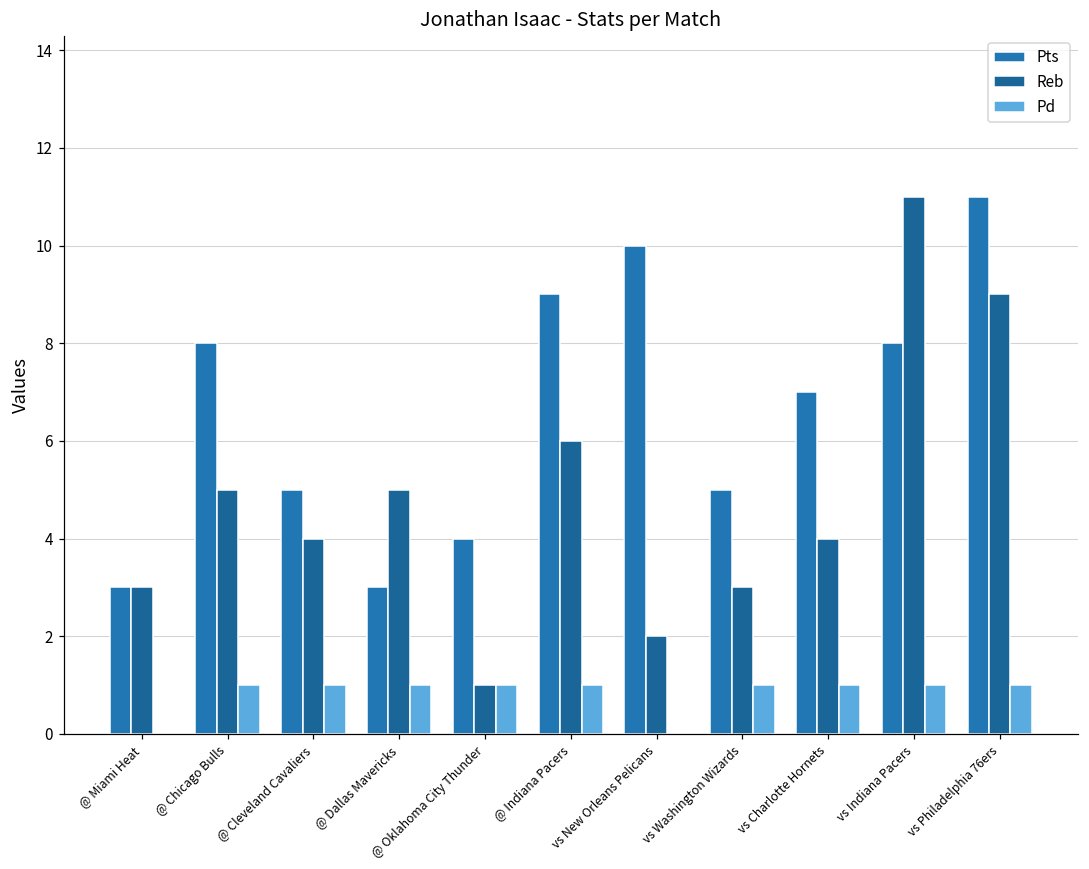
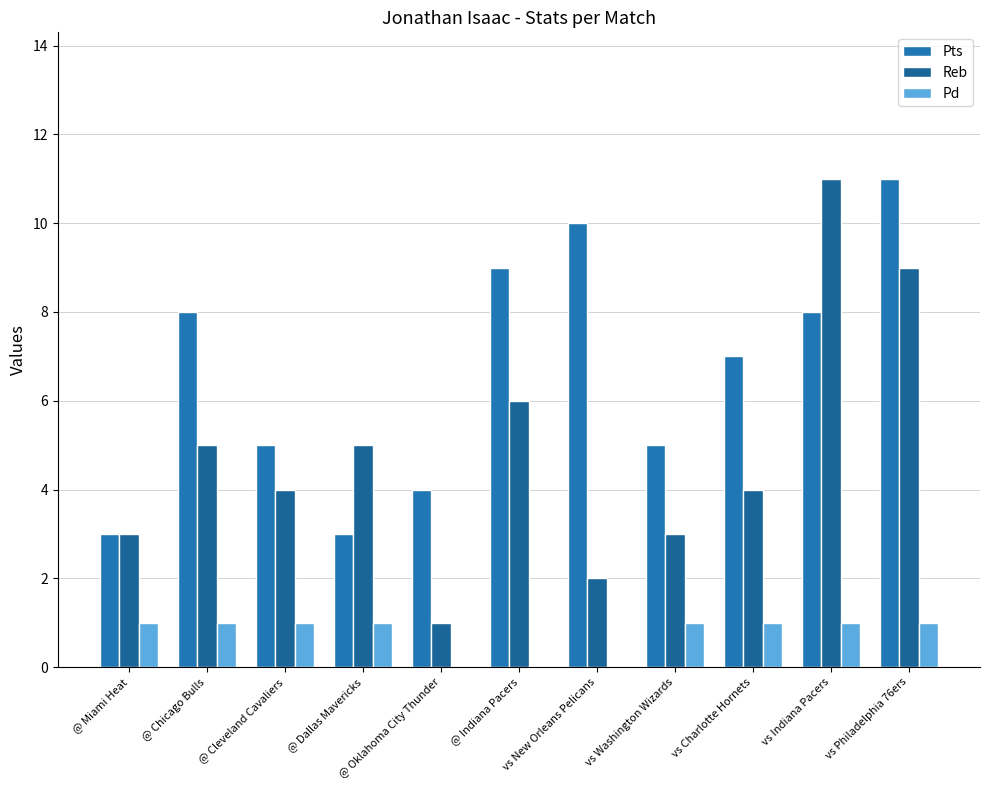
Pd, @ Miami Heat: 0 -> 1
Pd, @ Oklahoma City Thunder: 1 -> 0
Pd, @ Indiana Pacers: 1 -> 0
